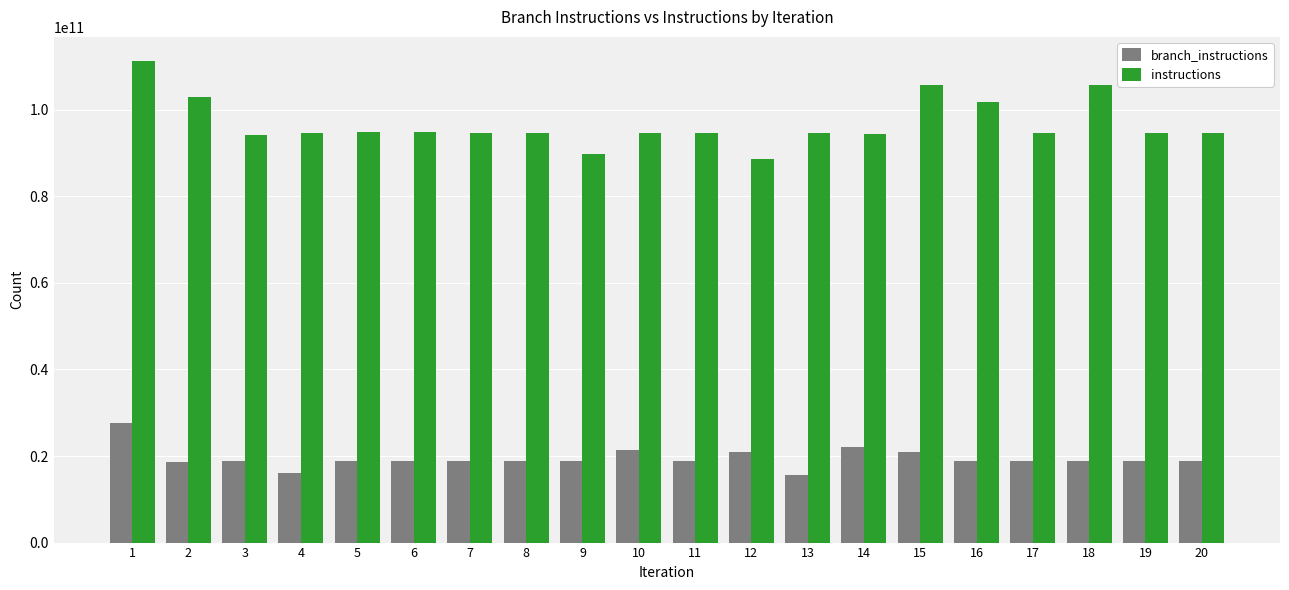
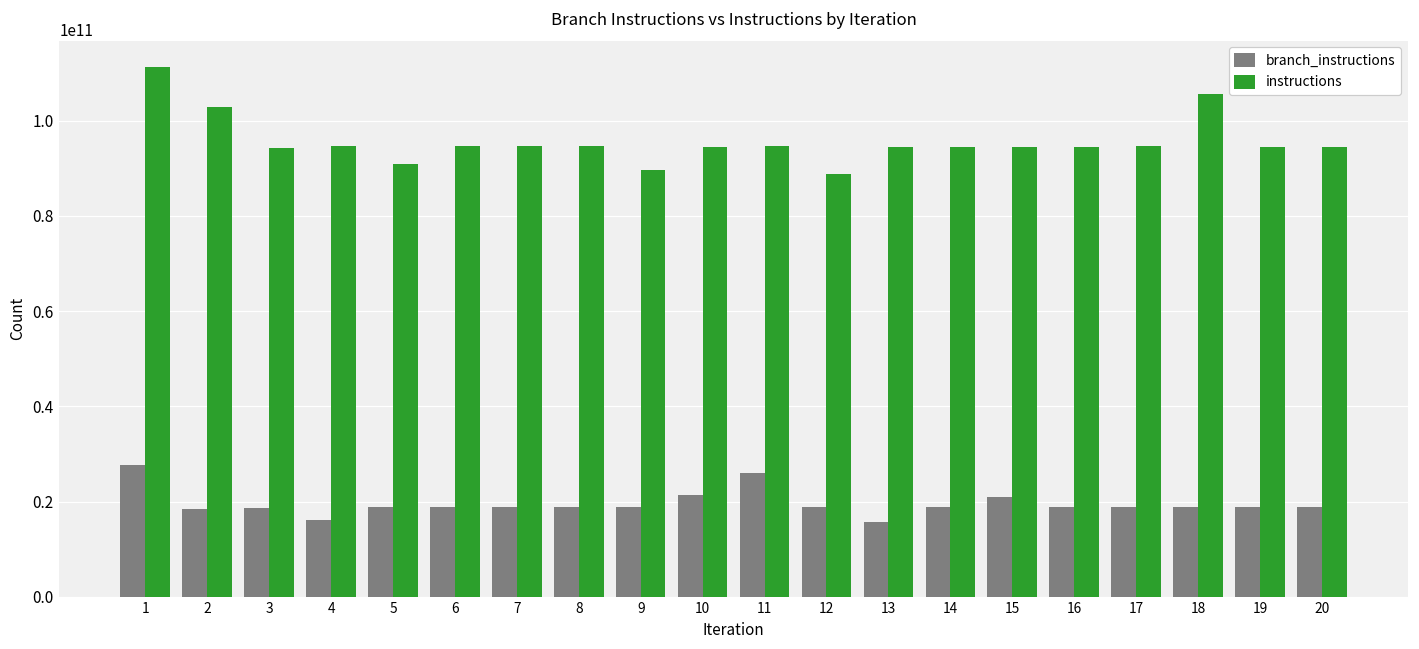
instructions, 5: 95000000000 -> 91000000000
branch_instructions, 11: 19000000000 -> 26000000000
branch_instructions, 12: 21000000000 -> 19000000000
branch_instructions, 14: 22000000000 -> 19000000000
instructions, 15: 106000000000 -> 95000000000
instructions, 16: 102000000000 -> 95000000000
